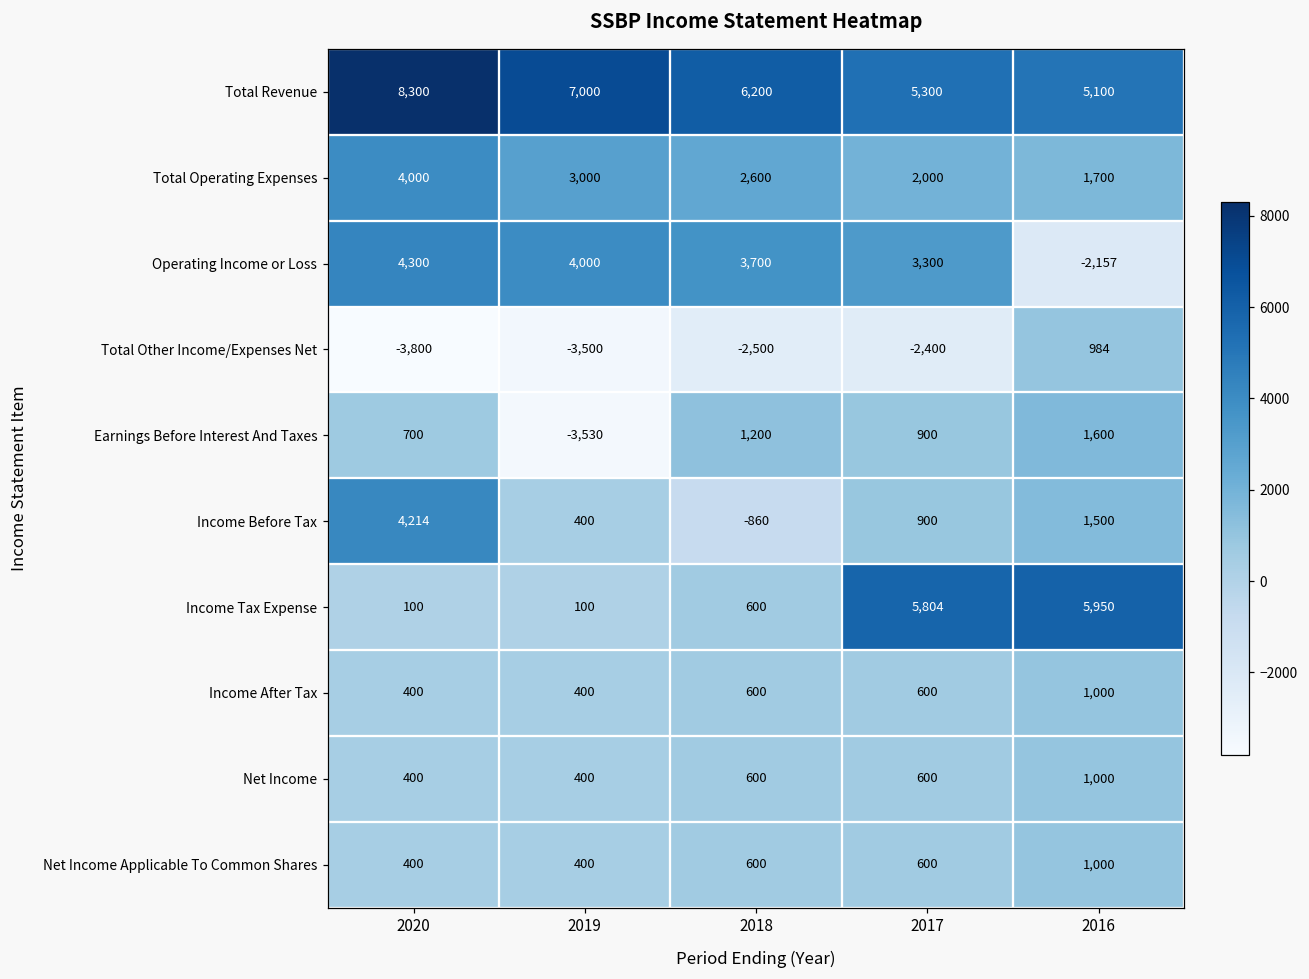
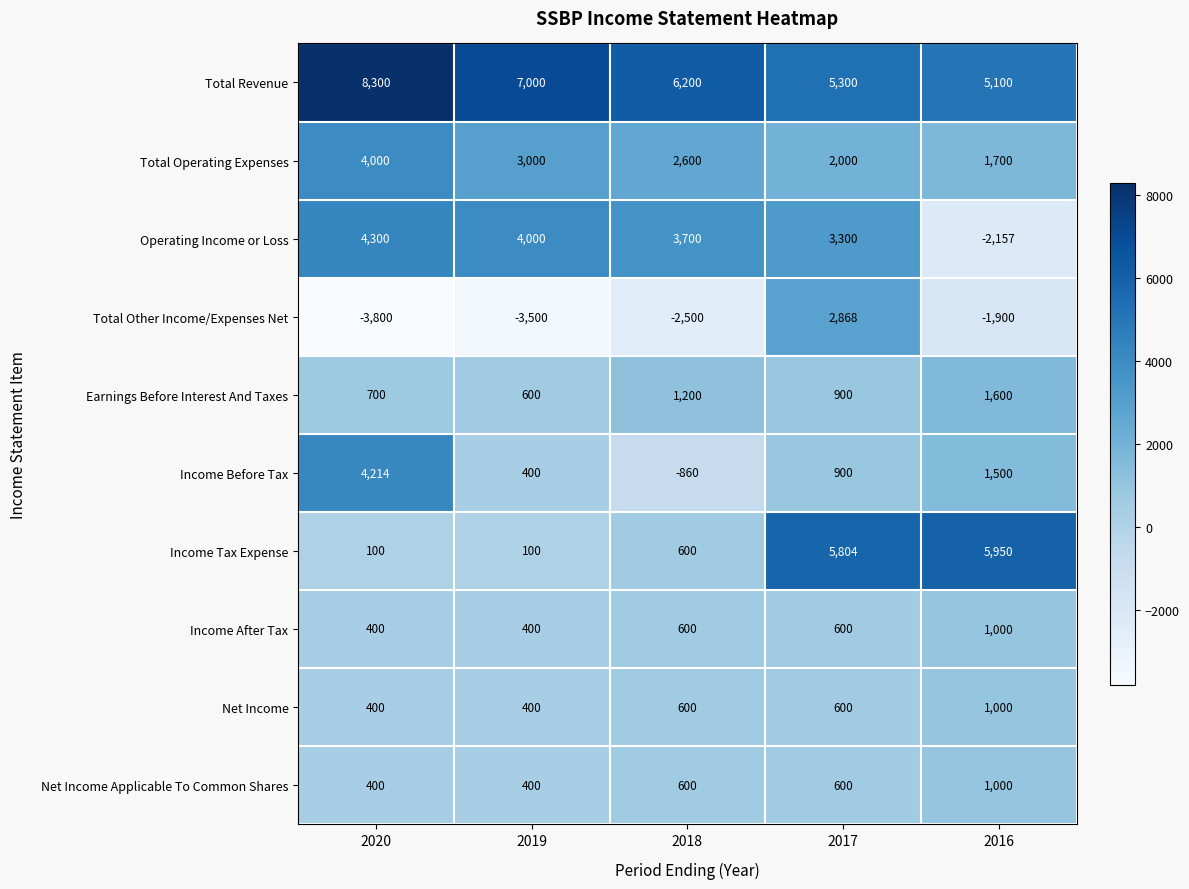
Total Other Income/Expenses Net, 2017: -2,400 -> 2,868
Total Other Income/Expenses Net, 2016: 984 -> -1,900
Earnings Before Interest And Taxes, 2019: -3,530 -> 600
